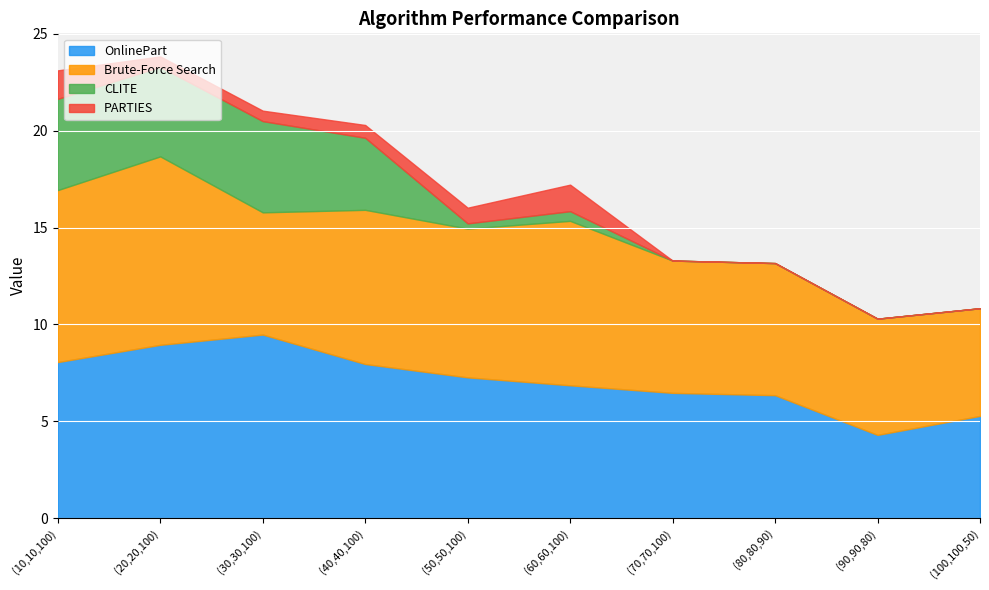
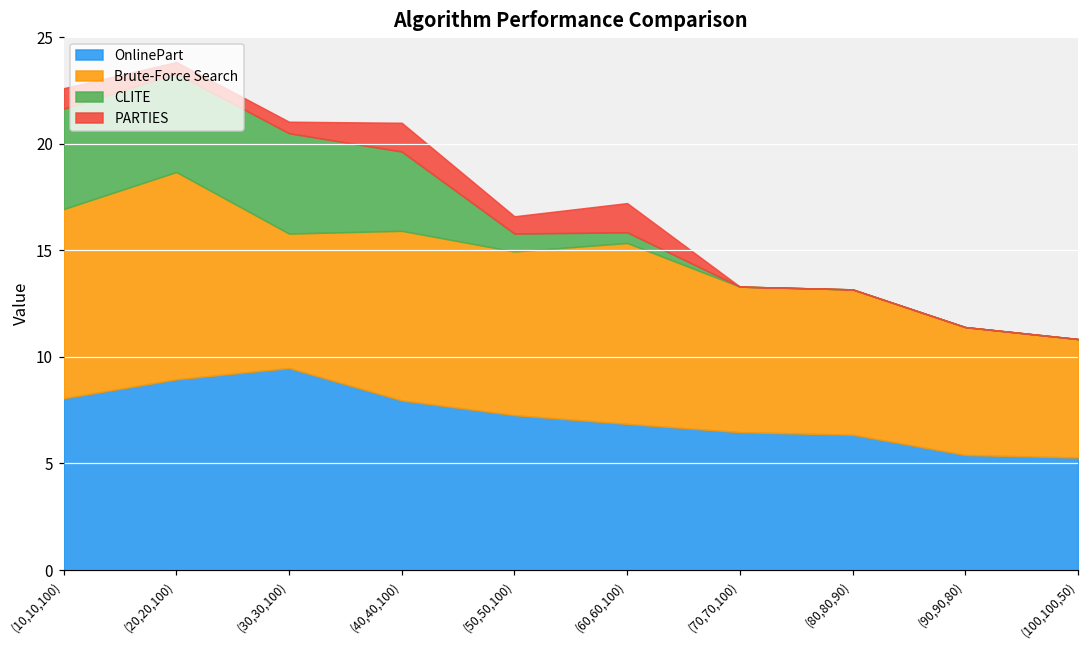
PARTIES, (10,10,100): 1.5 -> 1.0
PARTIES, (40,40,100): 0.7 -> 1.4
CLITE, (50,50,100): 0.3 -> 0.8
OnlinePart, (90,90,80): 4.3 -> 5.4
